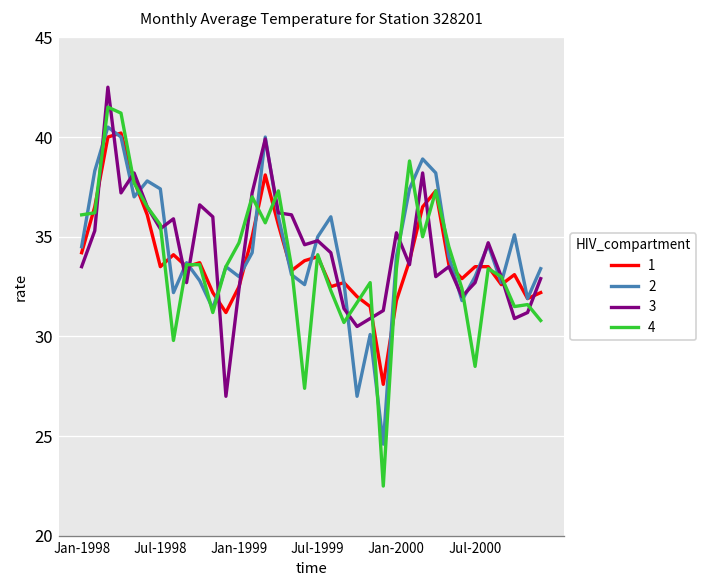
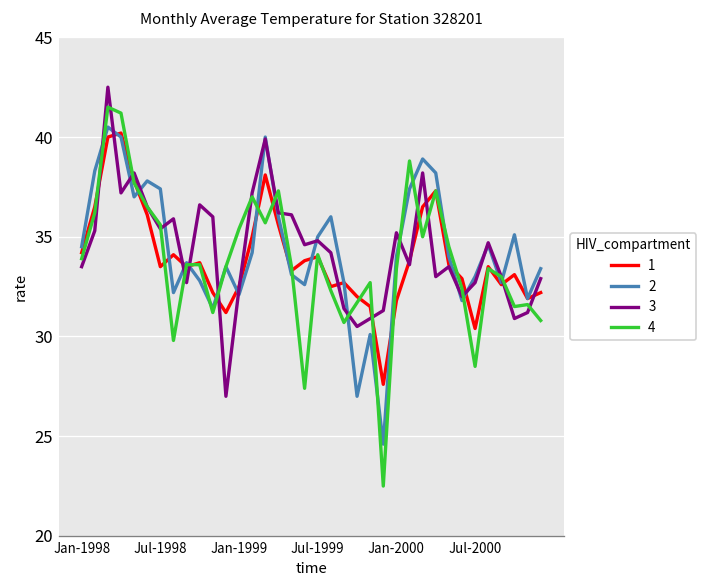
4, Jan-1998: 36.1 -> 33.9
2, Jan-1999: 33.0 -> 32.1
4, Jan-1999: 34.7 -> 35.4
1, Jul-2000: 33.5 -> 30.4
